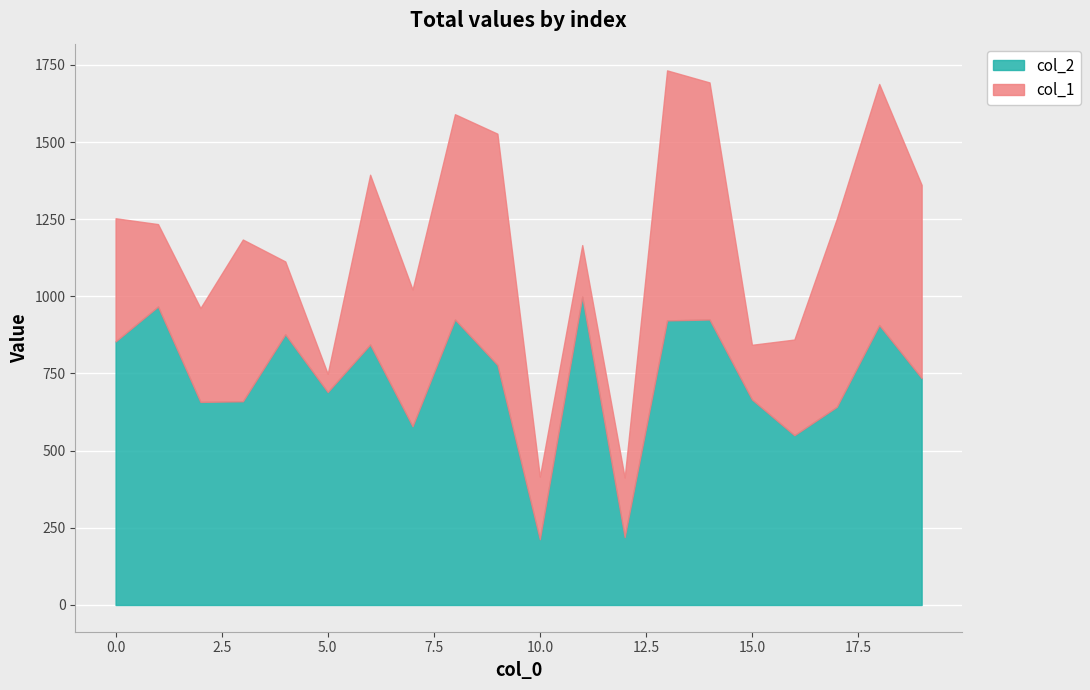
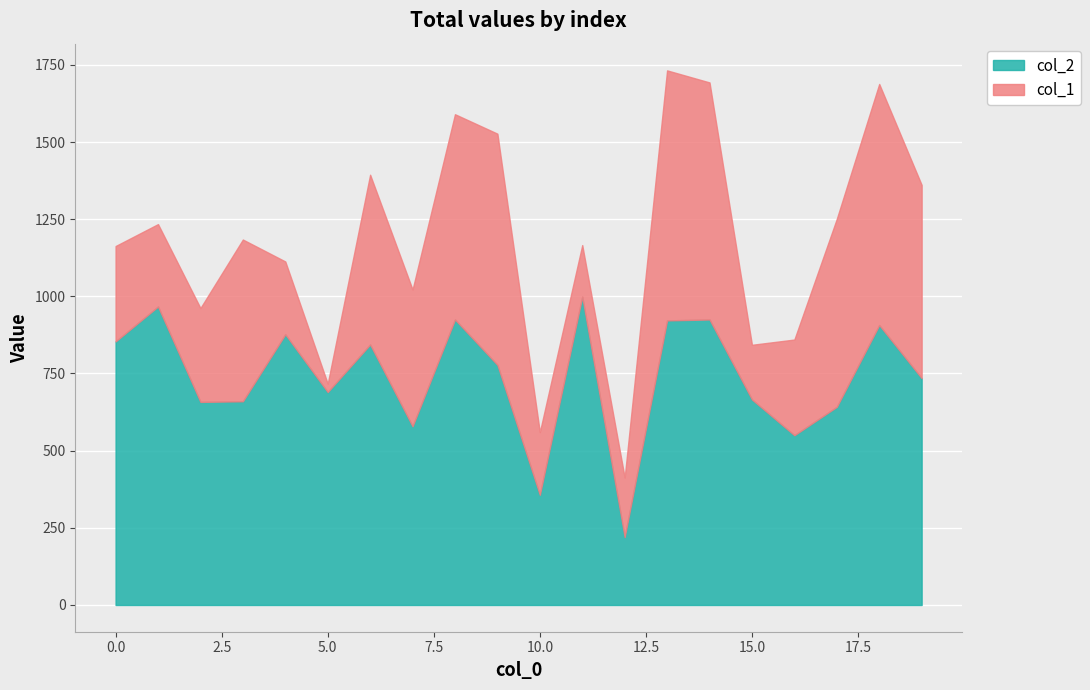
col_1, 0.0: 400 -> 310
col_1, 5.0: 60 -> 30
col_2, 10.0: 210 -> 360
